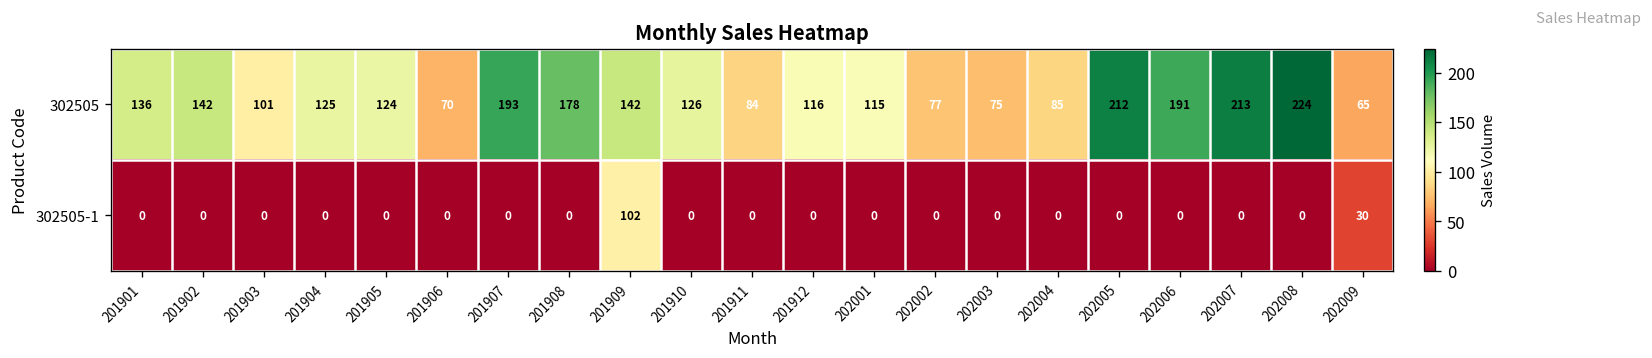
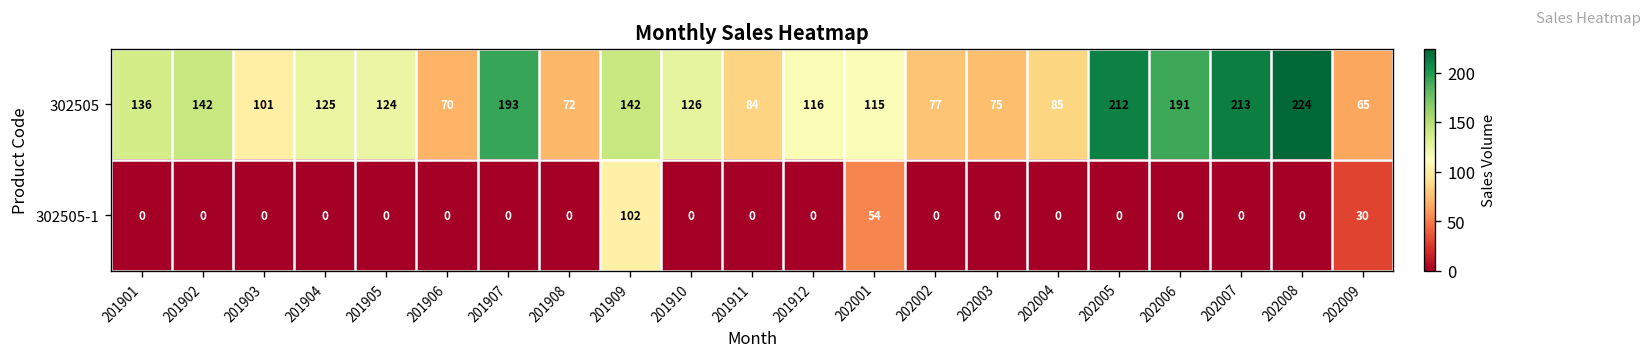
302505, 201908: 178 -> 72
302505-1, 202001: 0 -> 54
